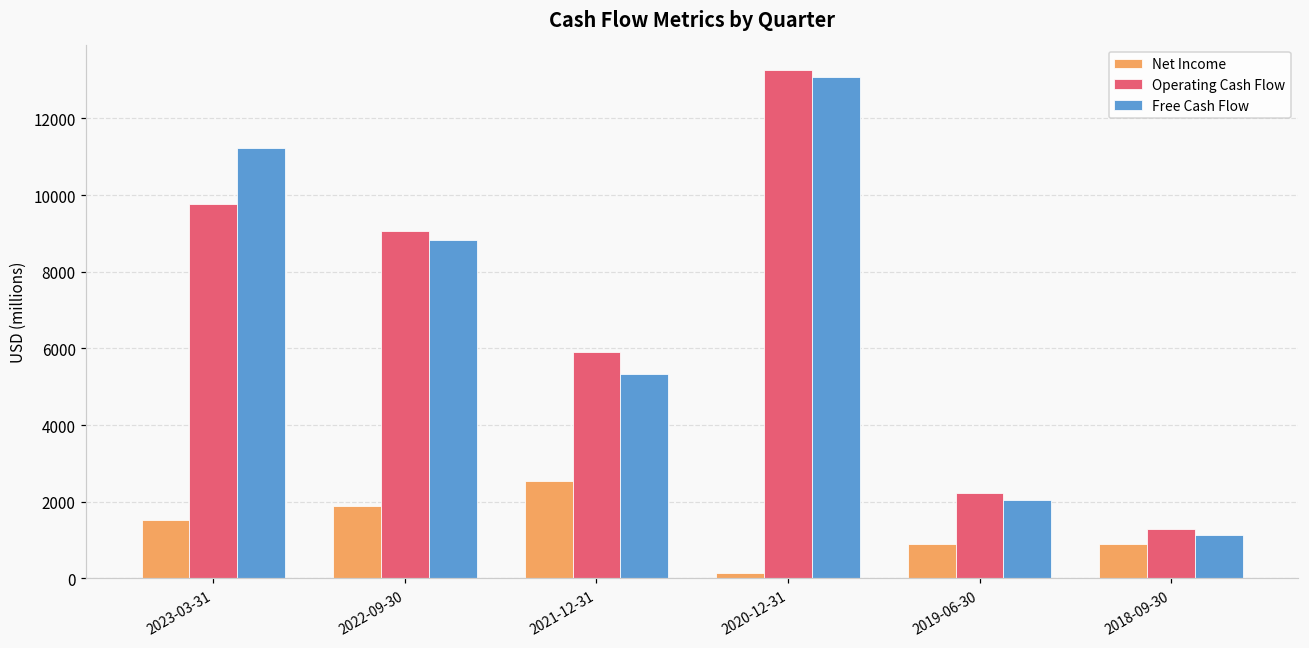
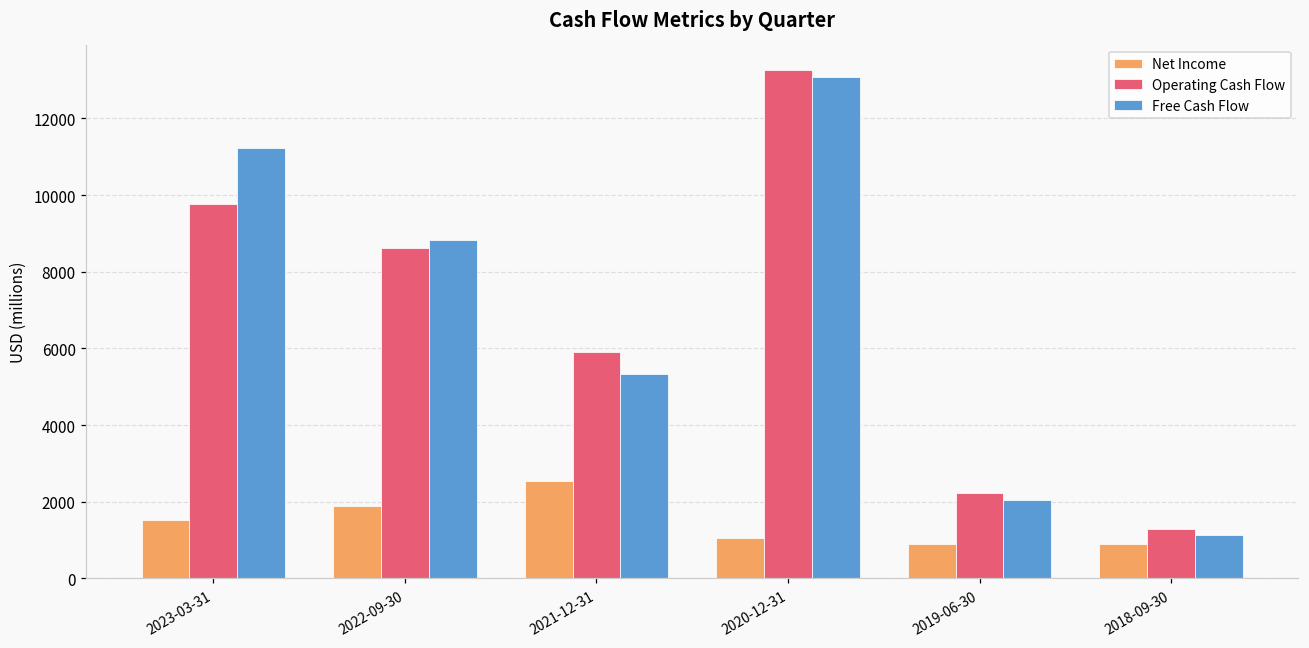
Operating Cash Flow, 2022-09-30: 9100 -> 8600
Net Income, 2020-12-31: 100 -> 1100
